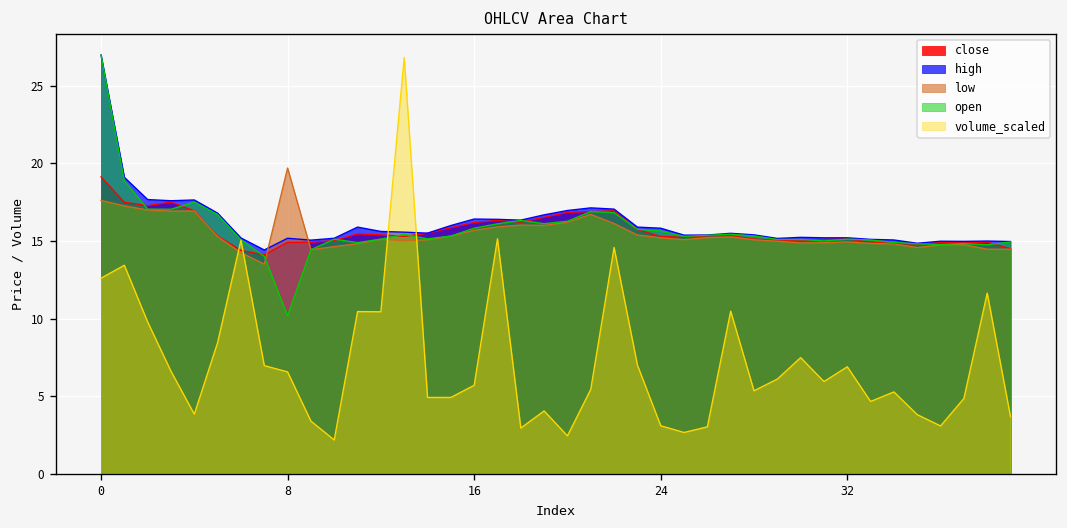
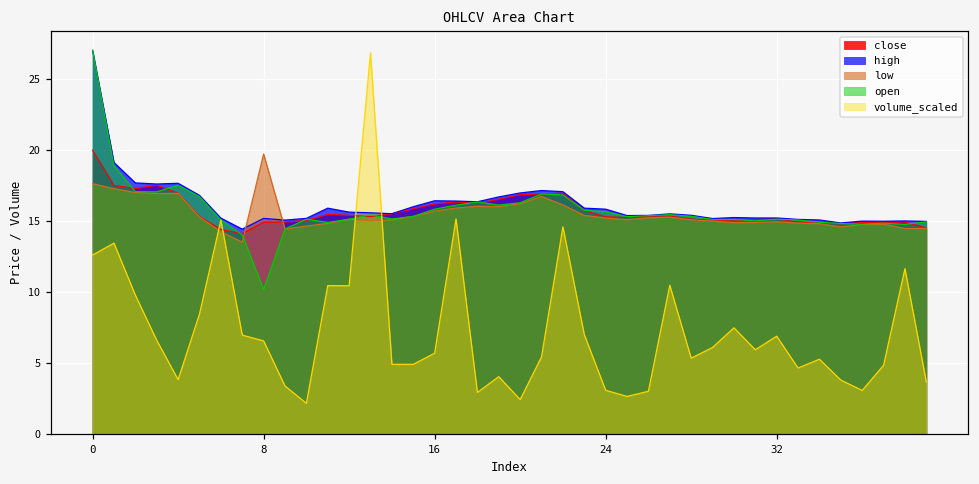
close, 0: 19.1 -> 20.0
